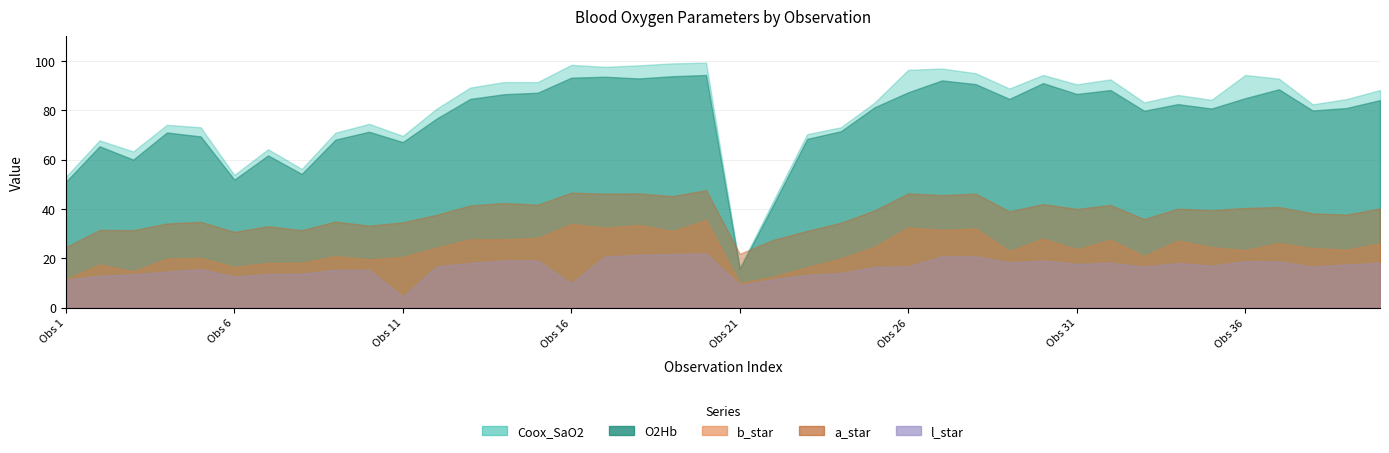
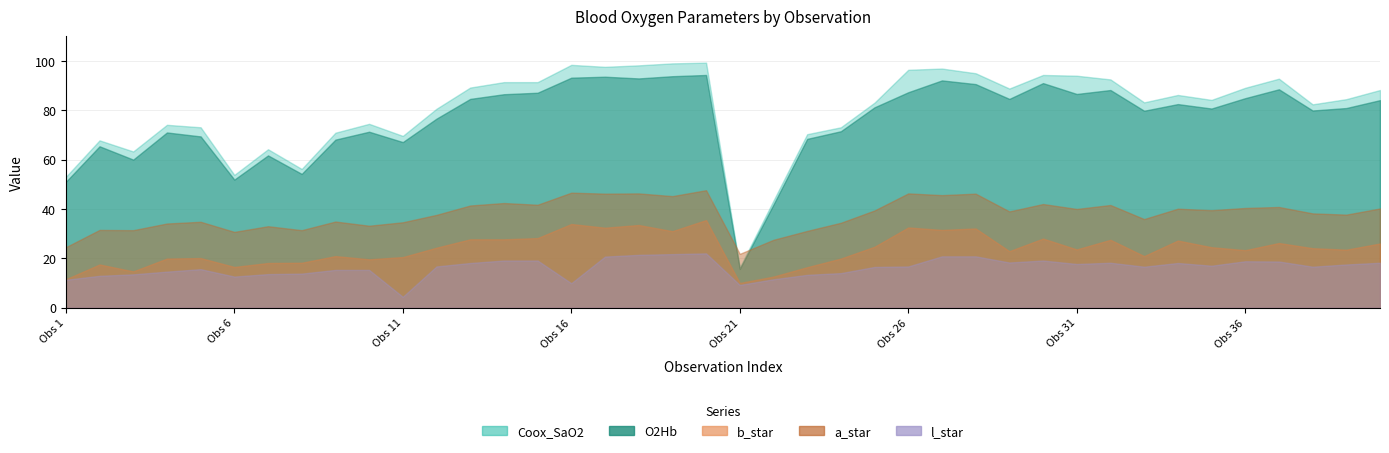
Coox_SaO2, Obs 31: 91 -> 94
Coox_SaO2, Obs 36: 94 -> 89
